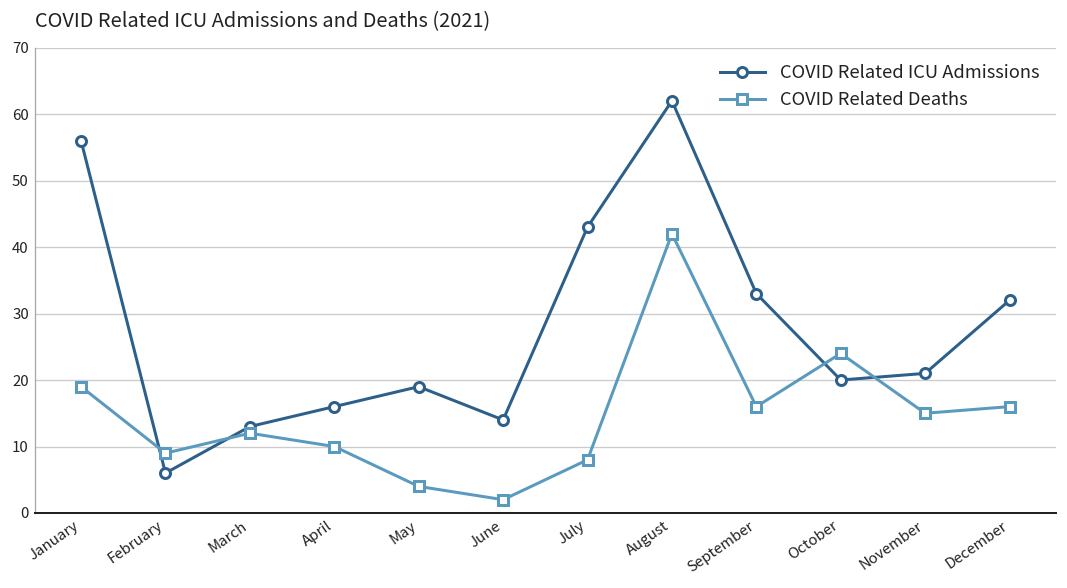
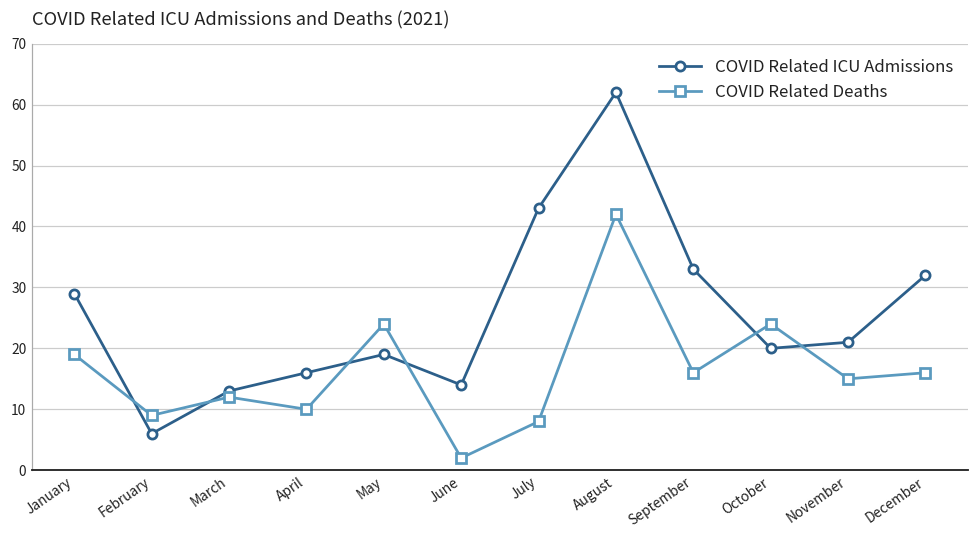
COVID Related ICU Admissions, January: 56 -> 29
COVID Related Deaths, May: 4 -> 24
